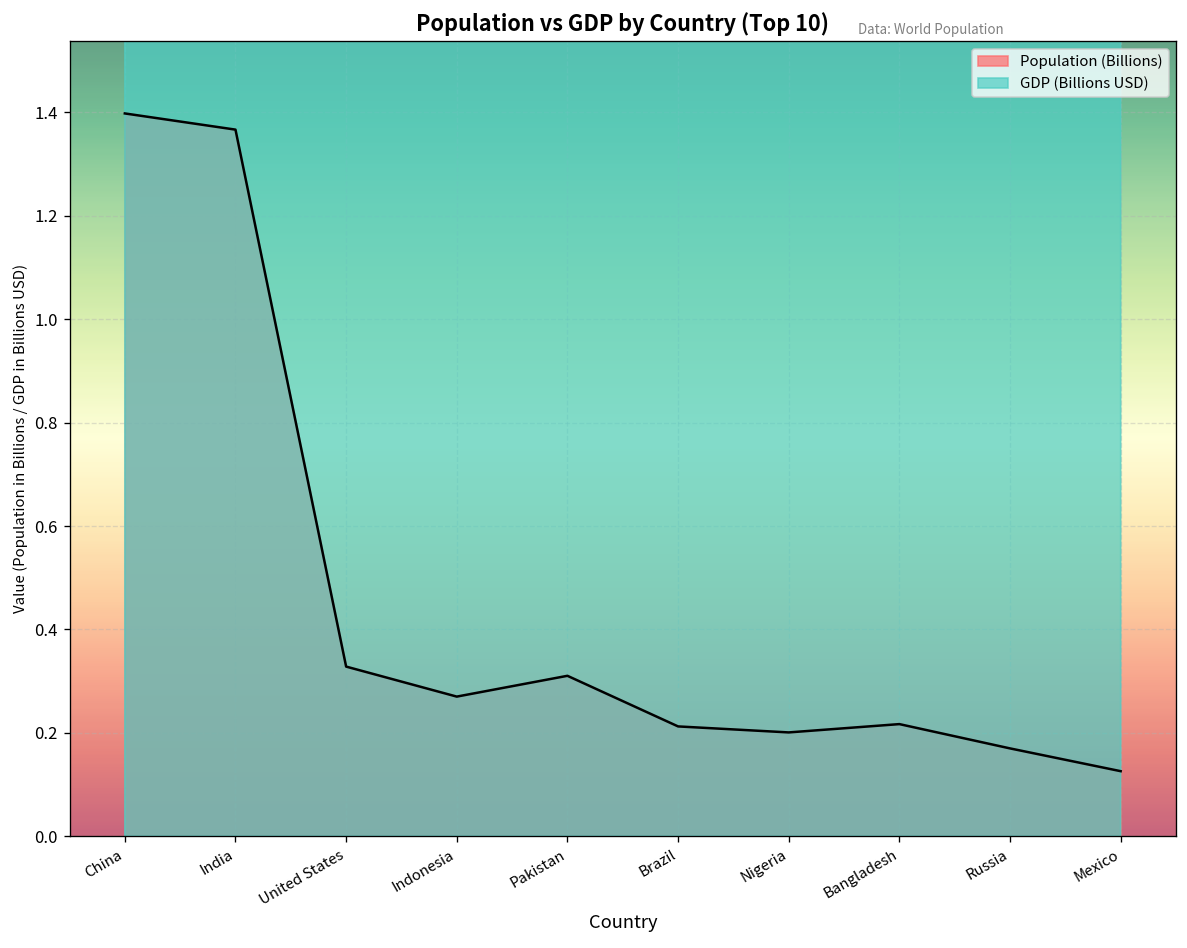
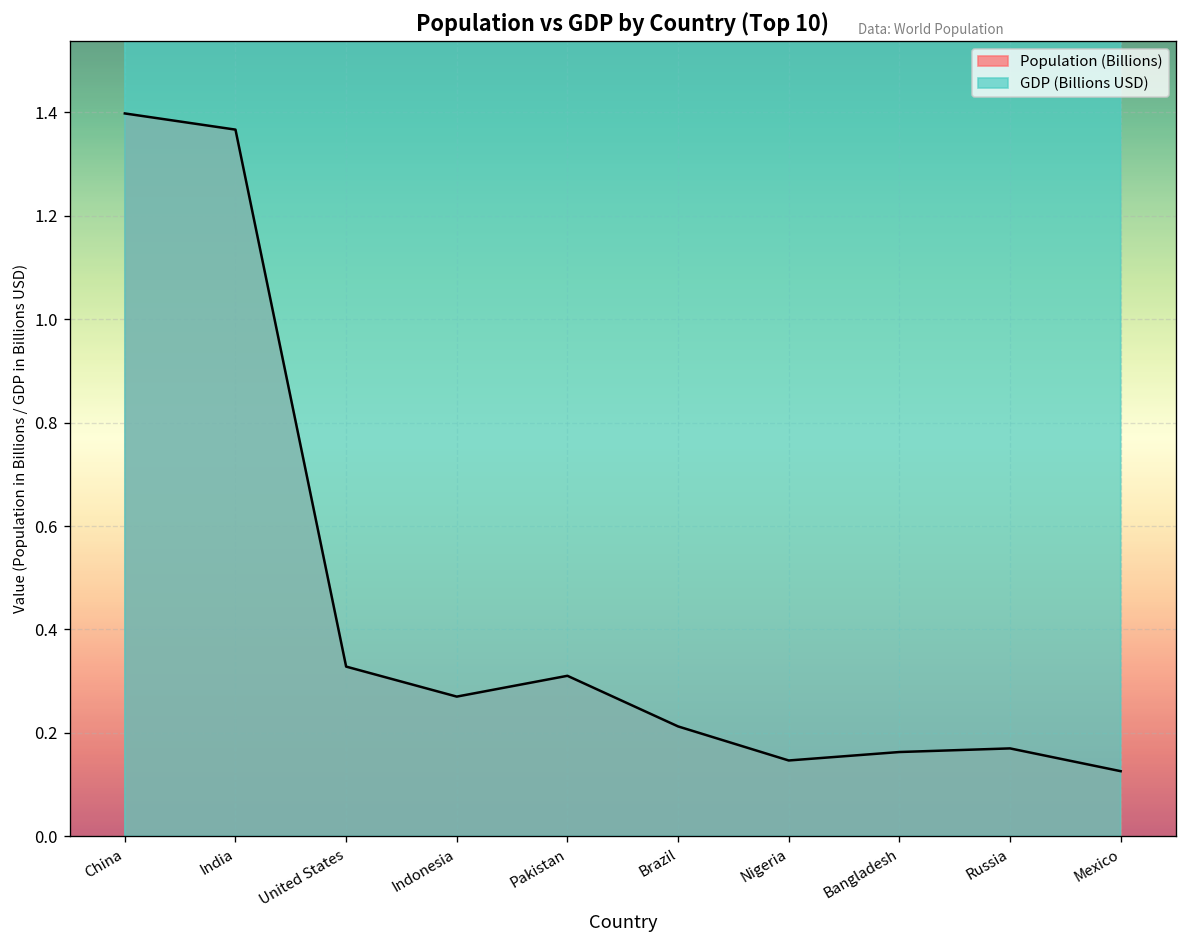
Population (Billions), Nigeria: 0.20 -> 0.15
Population (Billions), Bangladesh: 0.22 -> 0.16
